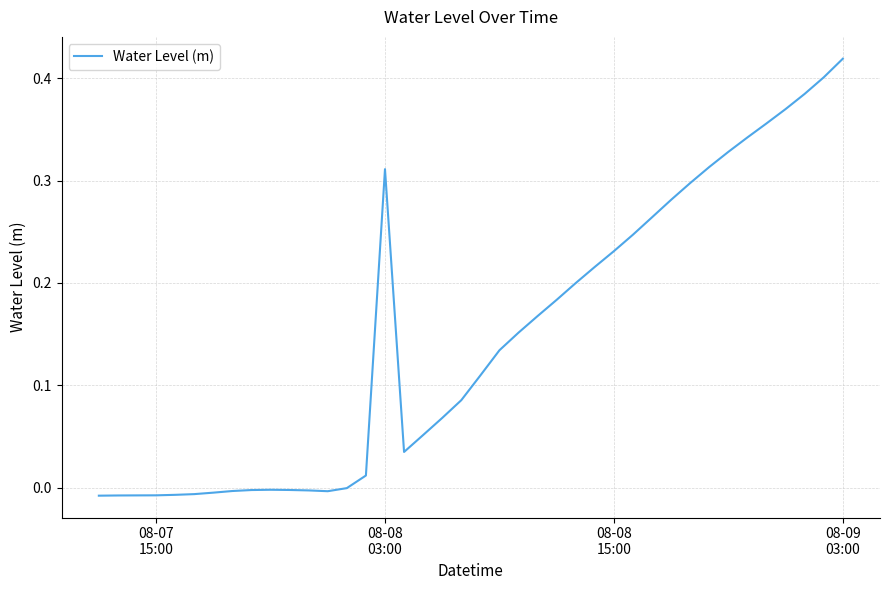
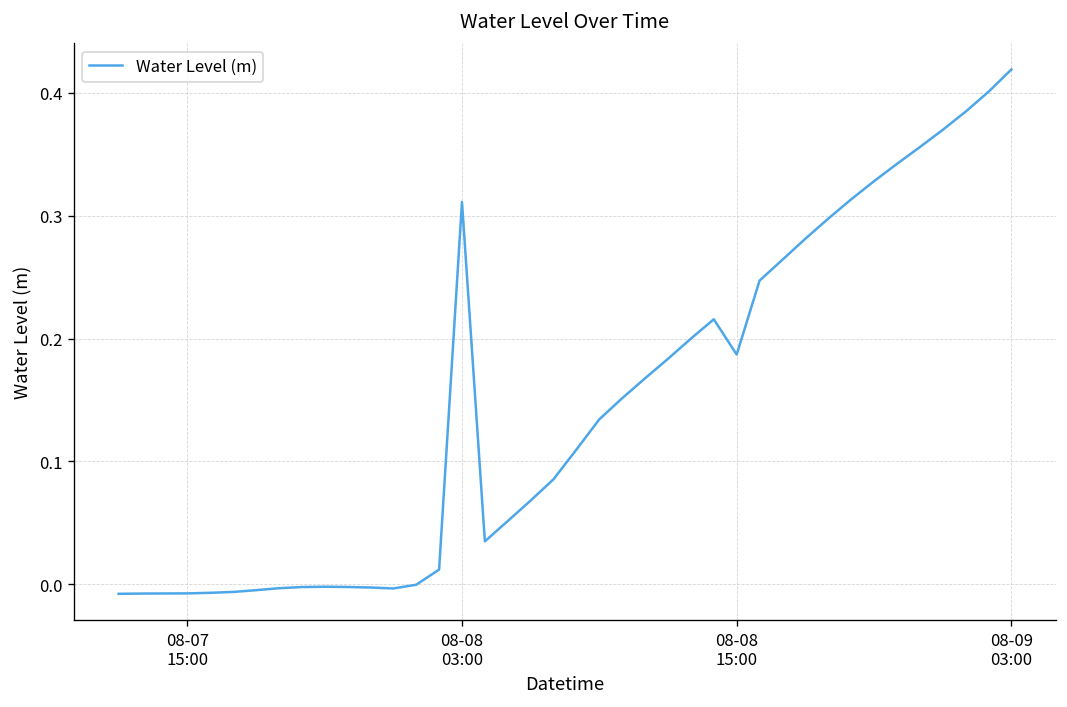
08-08 15:00: 0.231 -> 0.187
